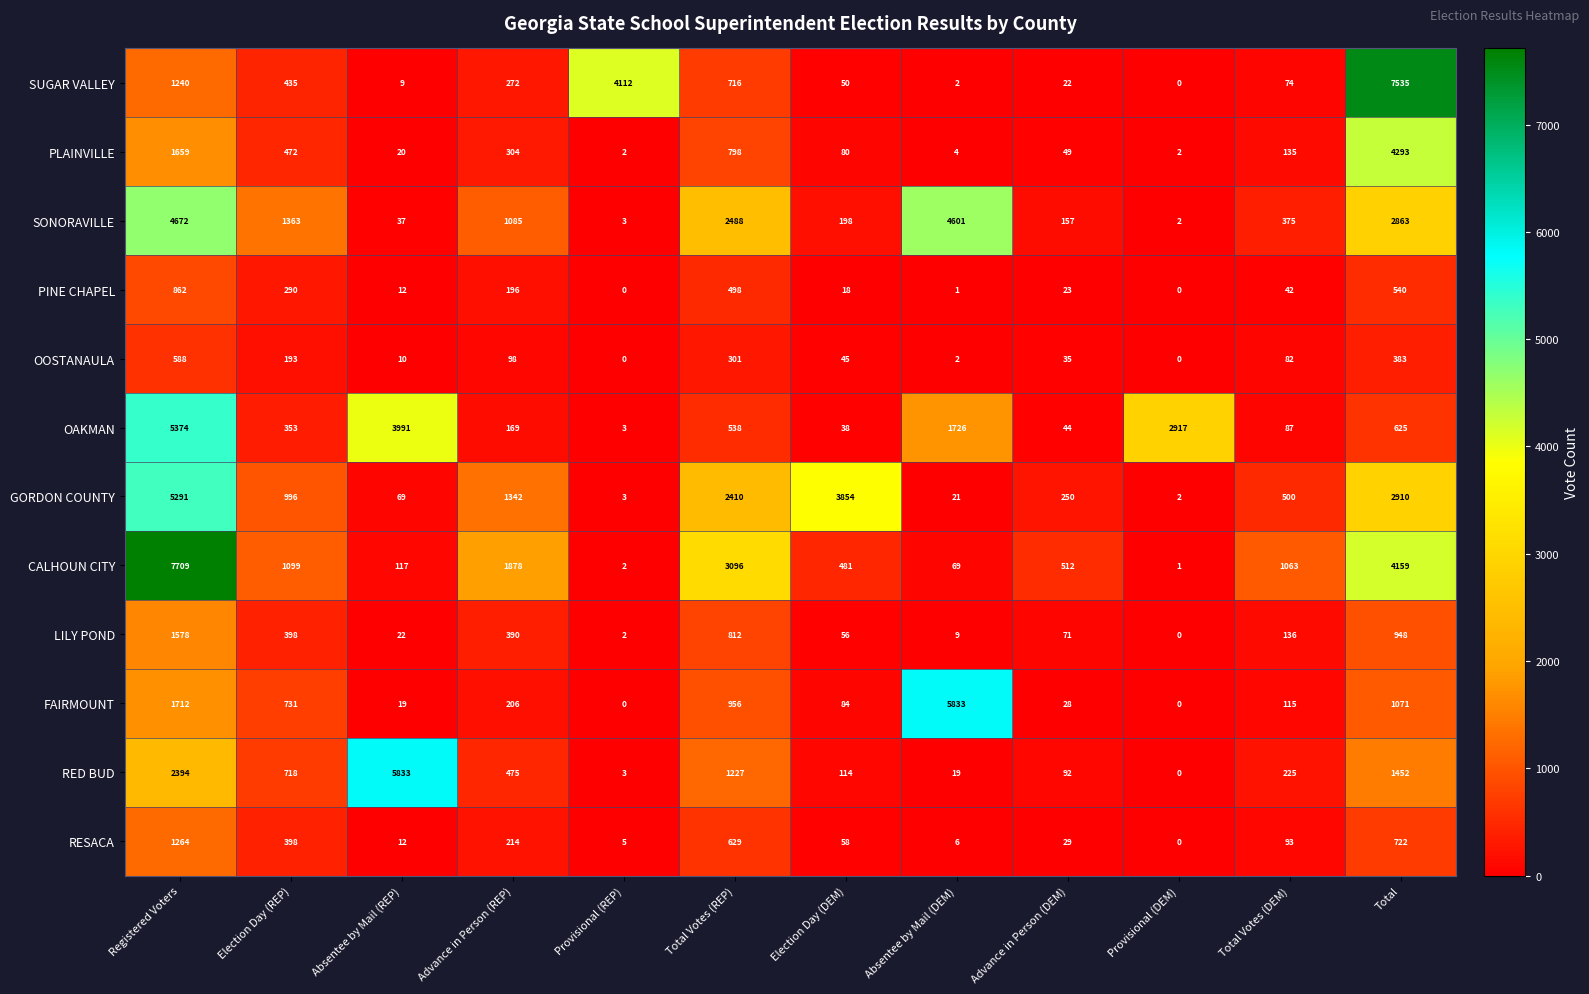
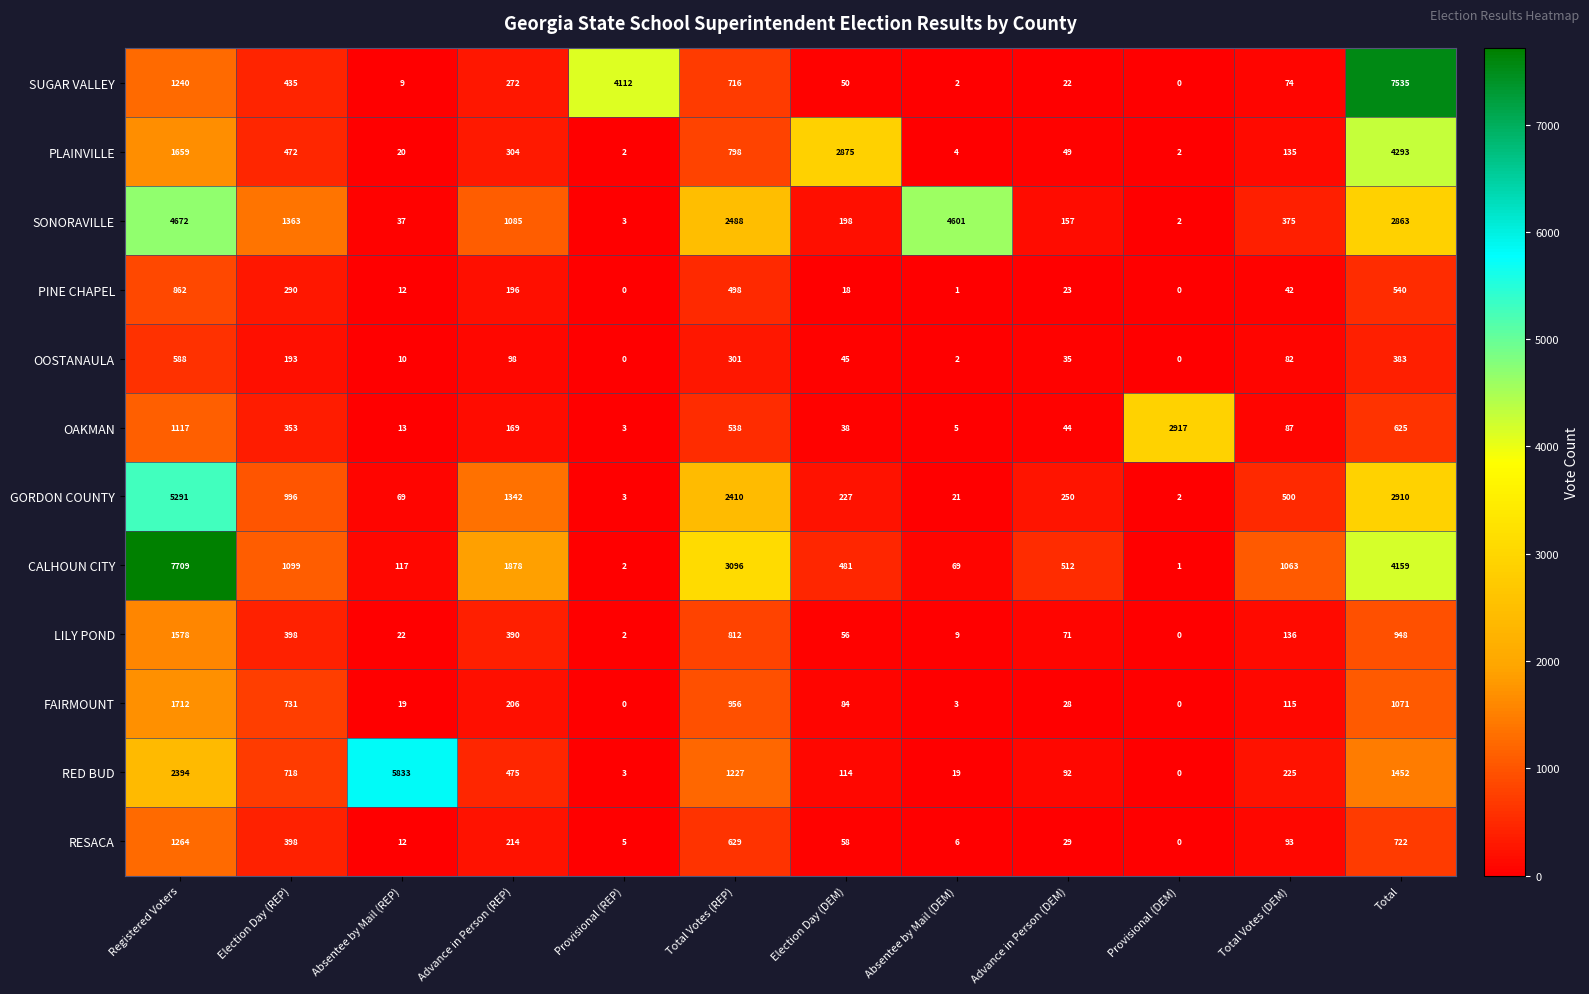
PLAINVILLE, Election Day (DEM): 80 -> 2875
OAKMAN, Registered Voters: 5374 -> 1117
OAKMAN, Absentee by Mail (REP): 3991 -> 13
OAKMAN, Absentee by Mail (DEM): 1726 -> 5
GORDON COUNTY, Election Day (DEM): 3854 -> 227
FAIRMOUNT, Absentee by Mail (DEM): 5833 -> 3
